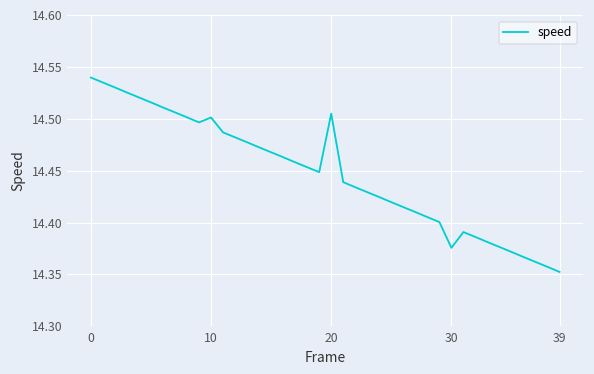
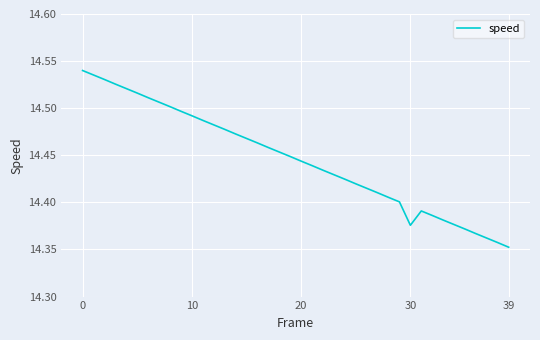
10: 14.50 -> 14.49
20: 14.51 -> 14.44
